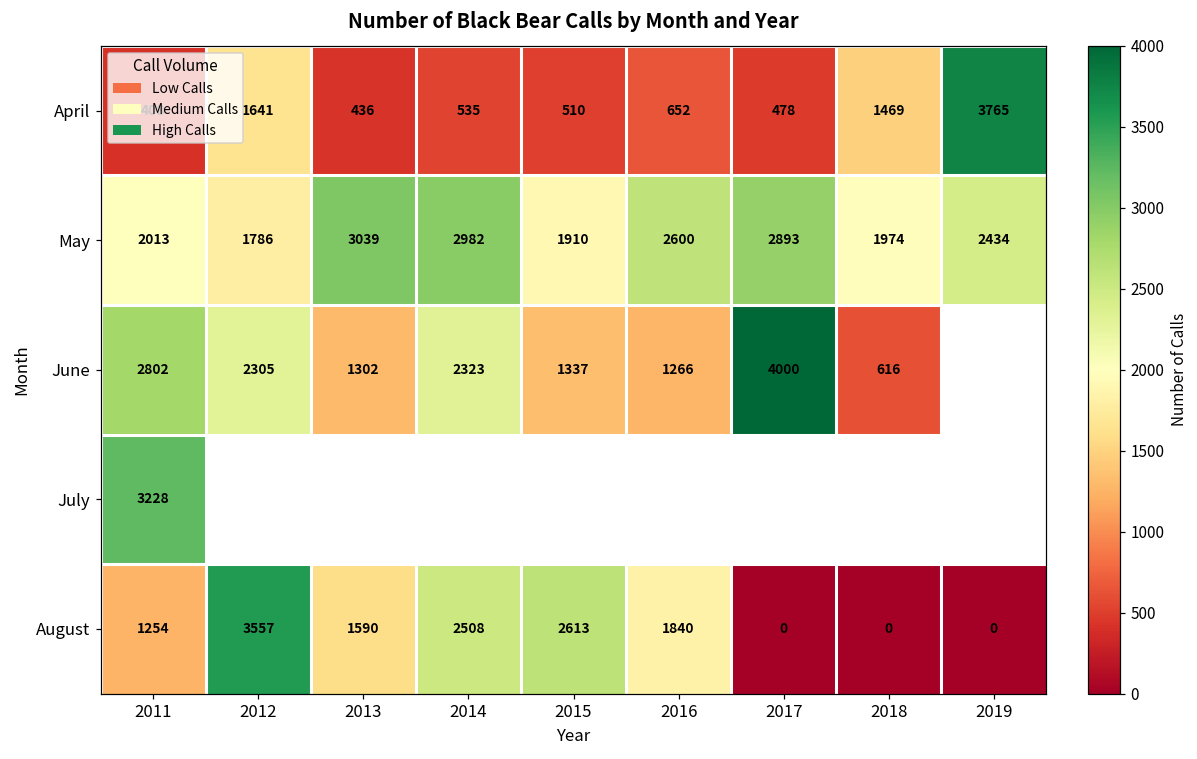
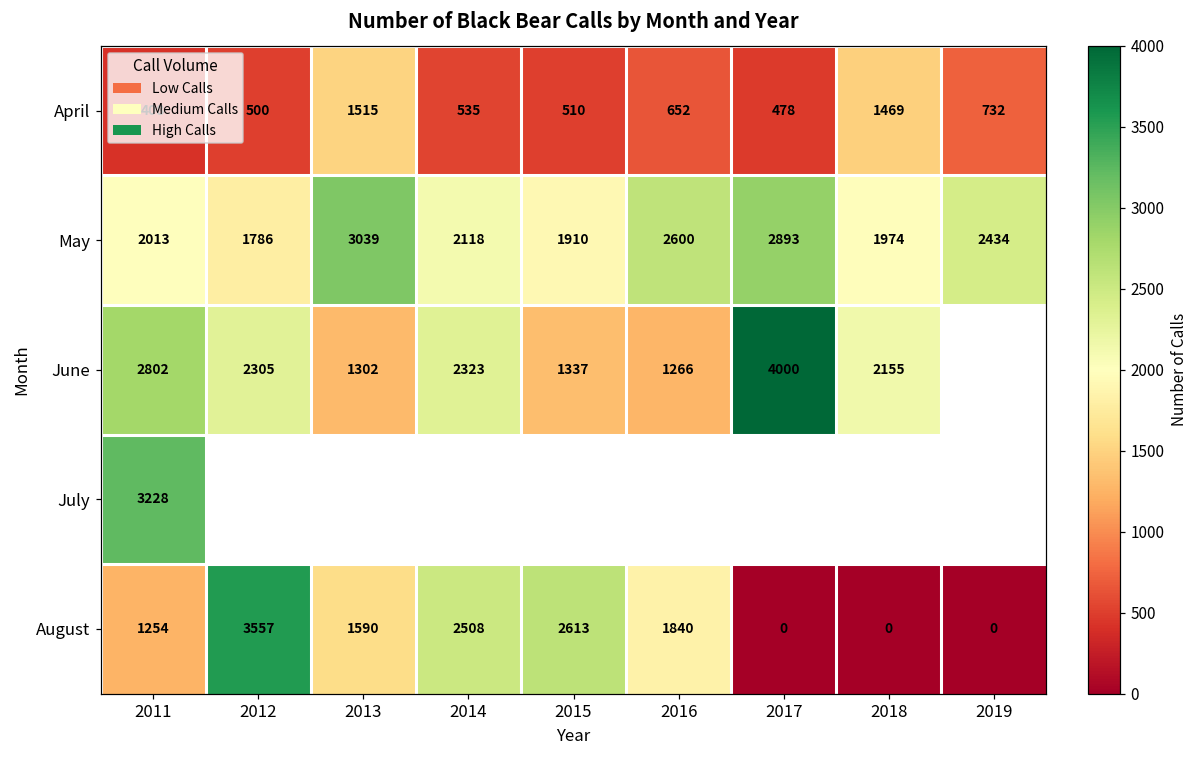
April, 2012: 1641 -> 500
April, 2013: 436 -> 1515
April, 2019: 3765 -> 732
May, 2014: 2982 -> 2118
June, 2018: 616 -> 2155
